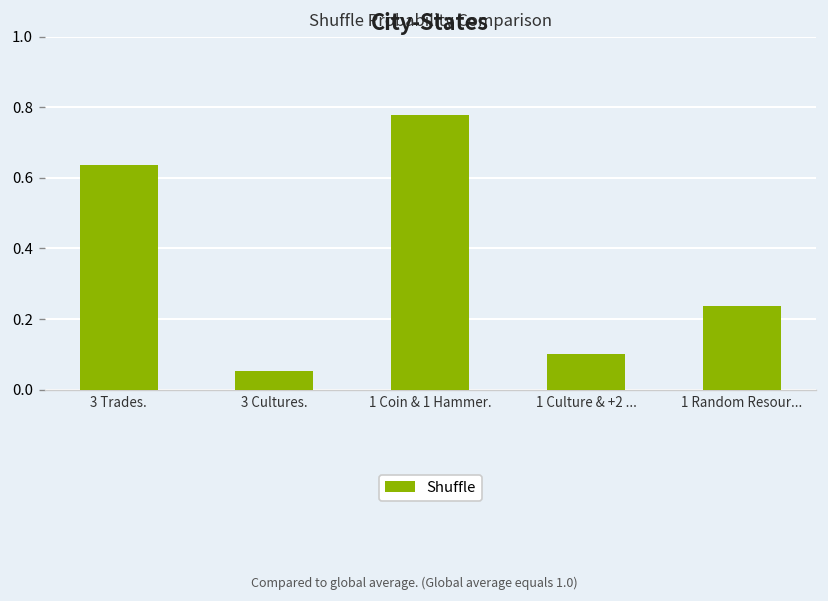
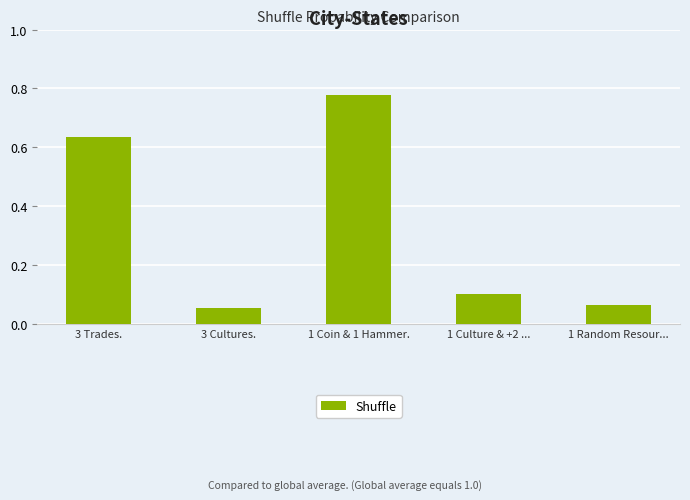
1 Random Resour...: 0.24 -> 0.06
